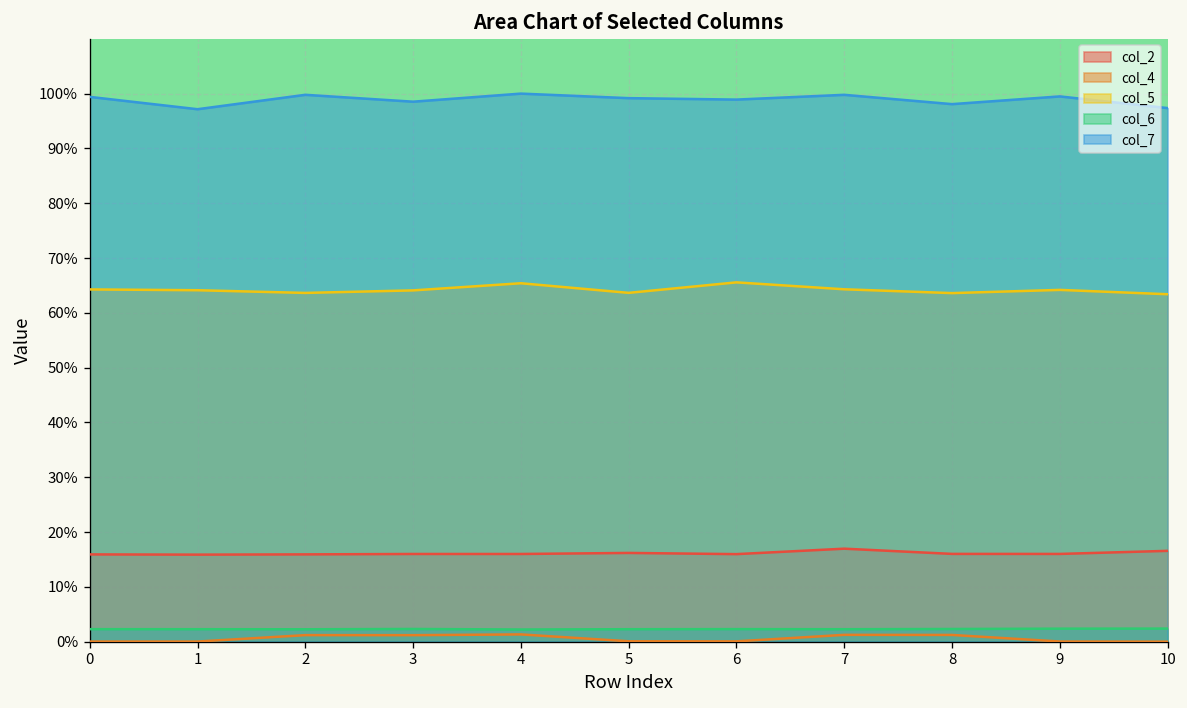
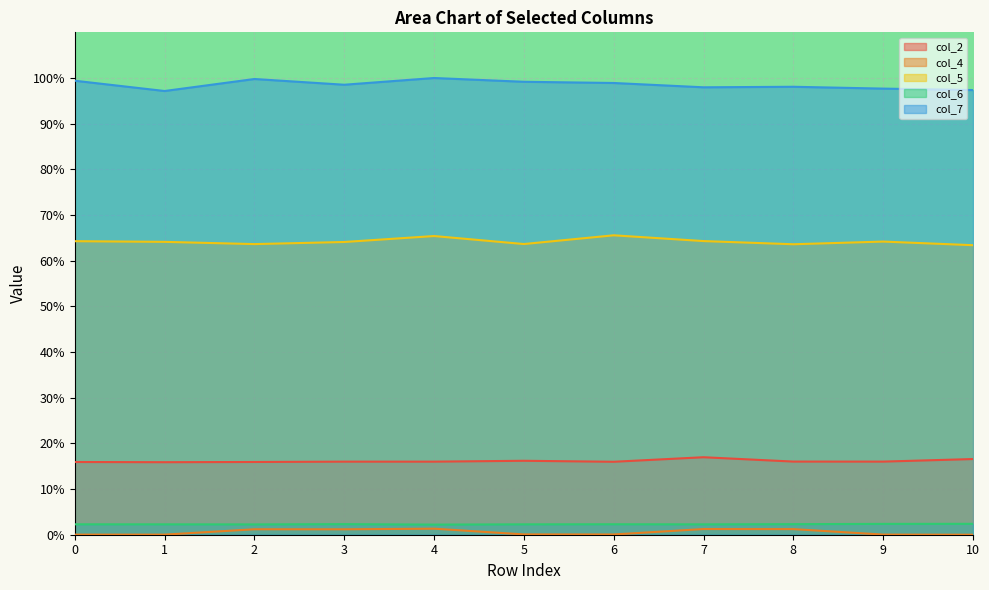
col_7, 7: 100% -> 98%
col_7, 9: 99% -> 98%
